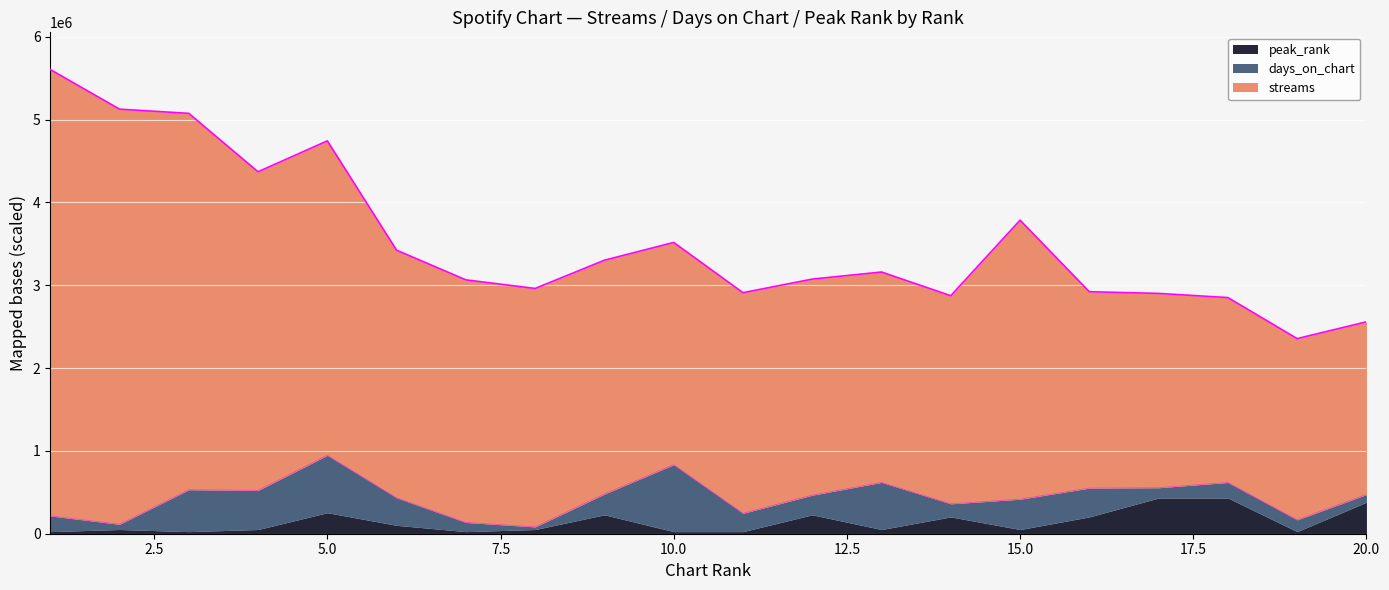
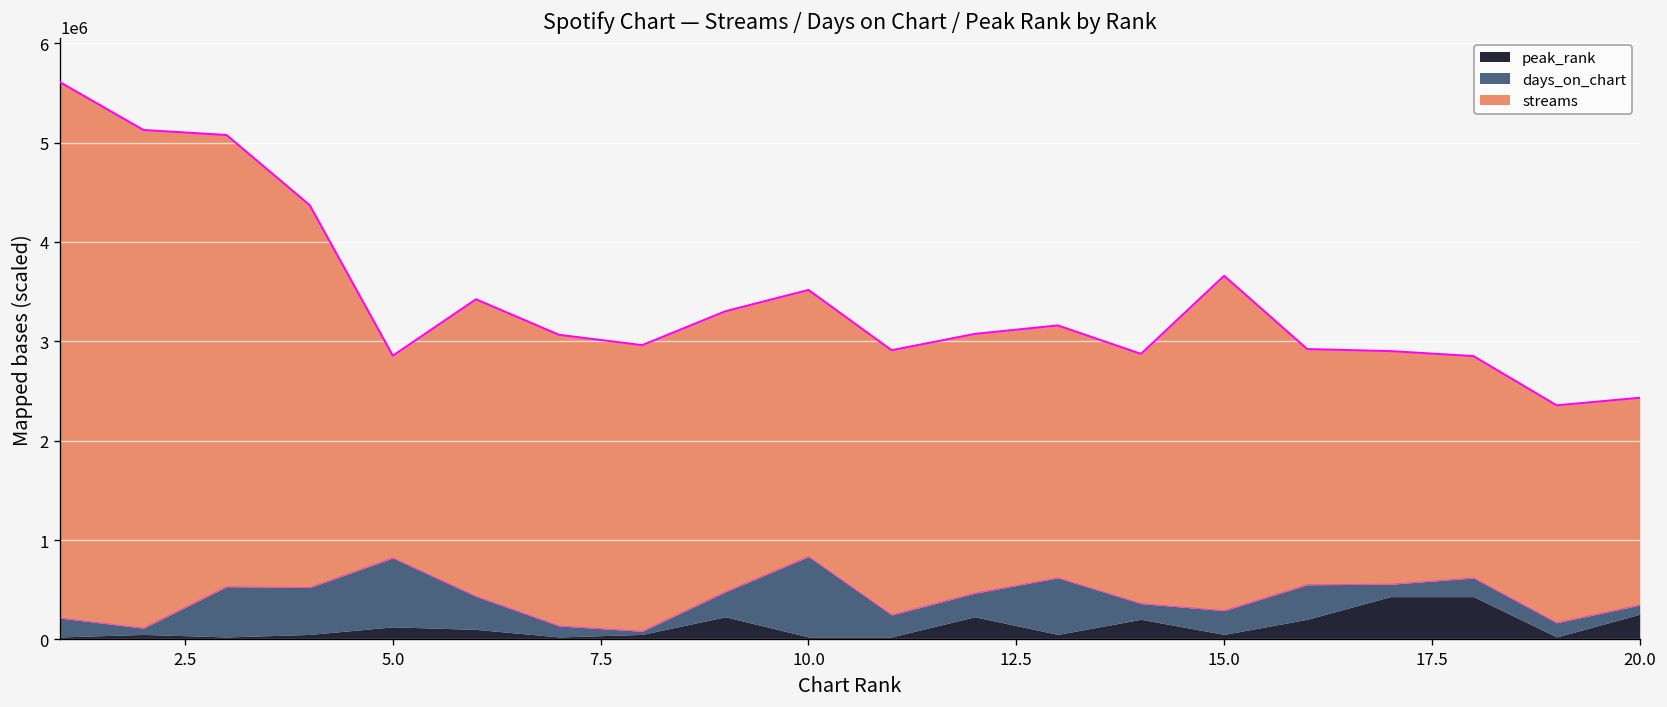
peak_rank, 5.0: 300000 -> 100000
streams, 5.0: 3800000 -> 2000000
days_on_chart, 15.0: 400000 -> 200000
peak_rank, 20.0: 400000 -> 300000
